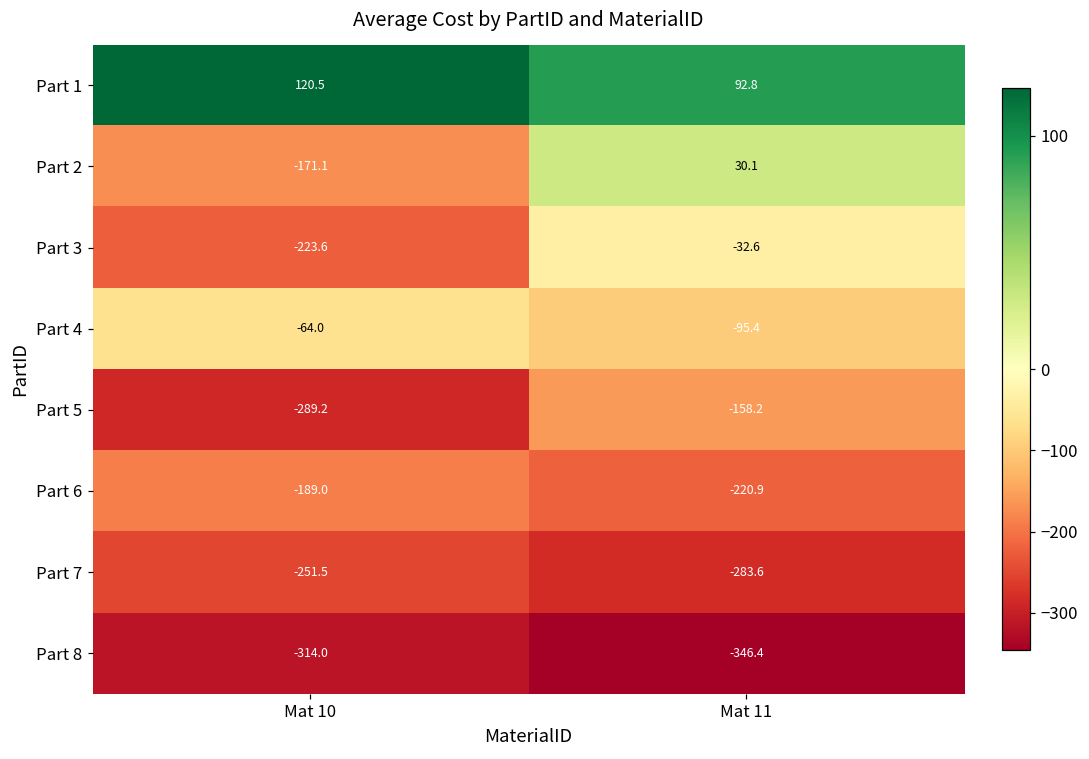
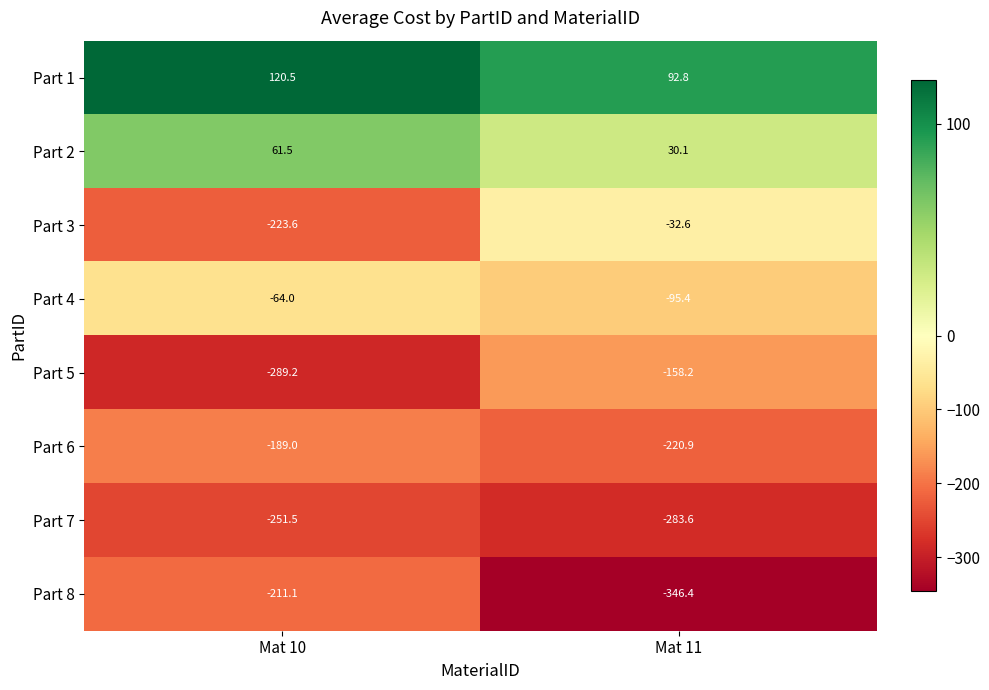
Part 2, Mat 10: -171.1 -> 61.5
Part 8, Mat 10: -314.0 -> -211.1
